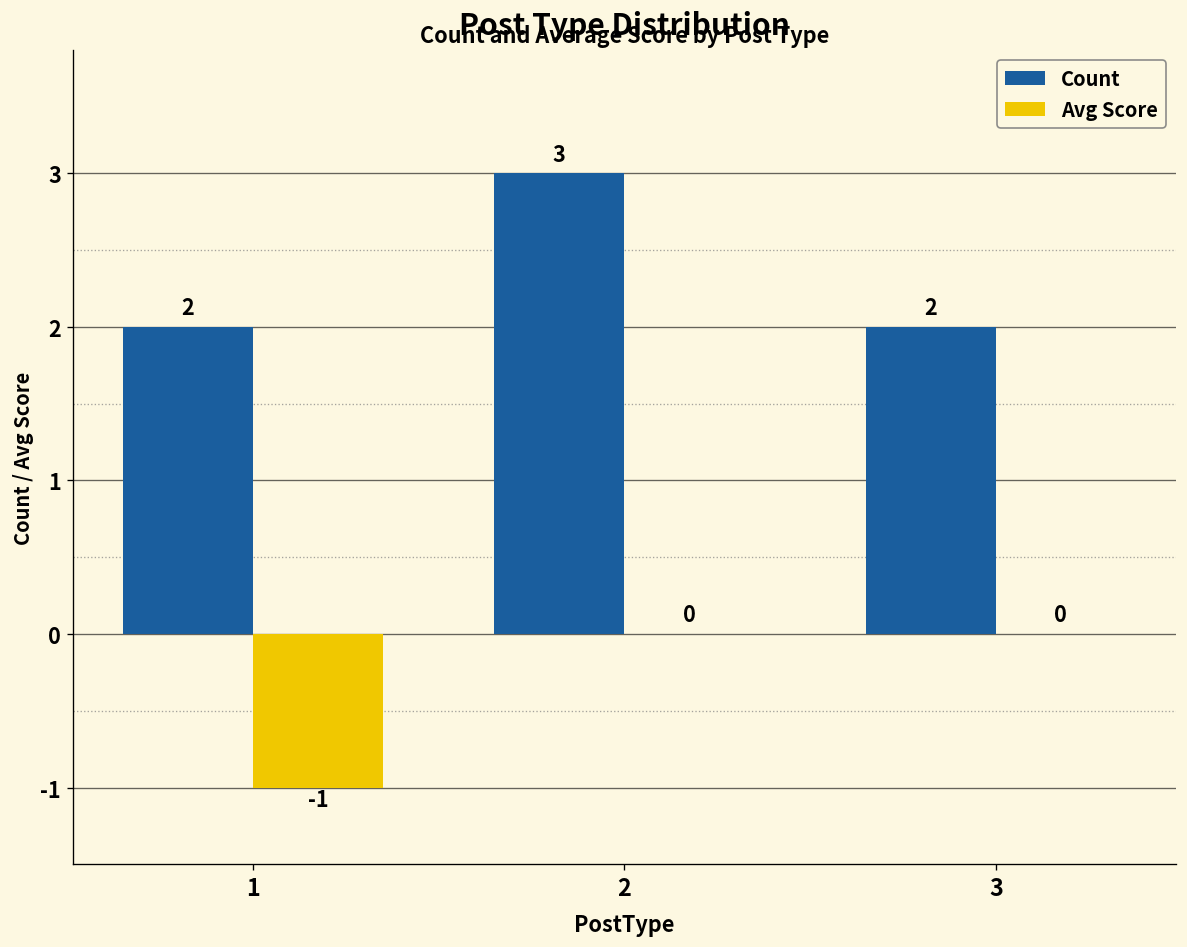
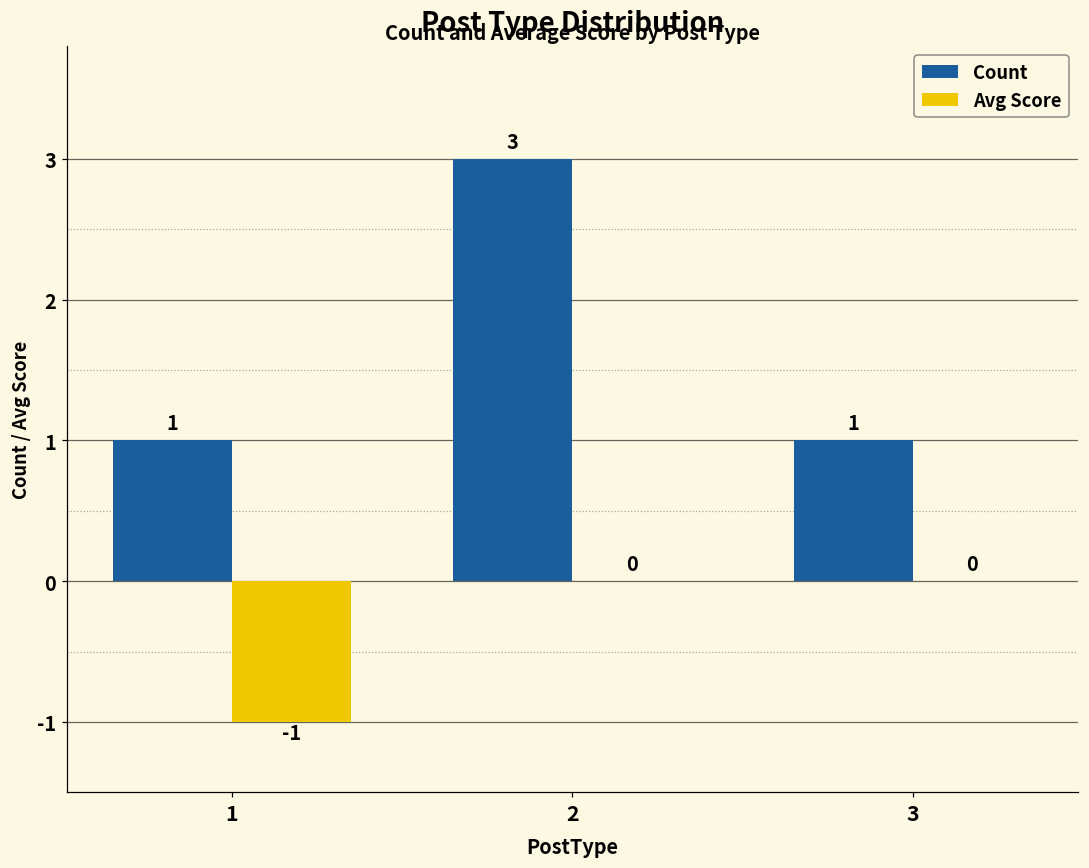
Count, 1: 2 -> 1
Count, 3: 2 -> 1
